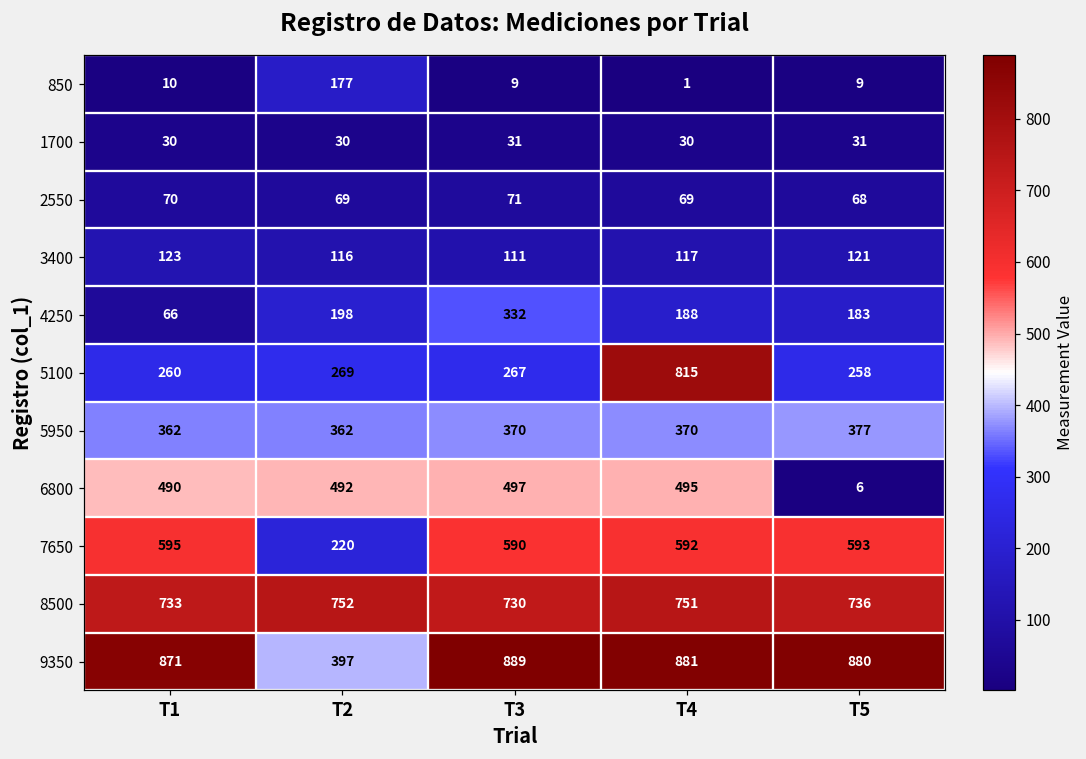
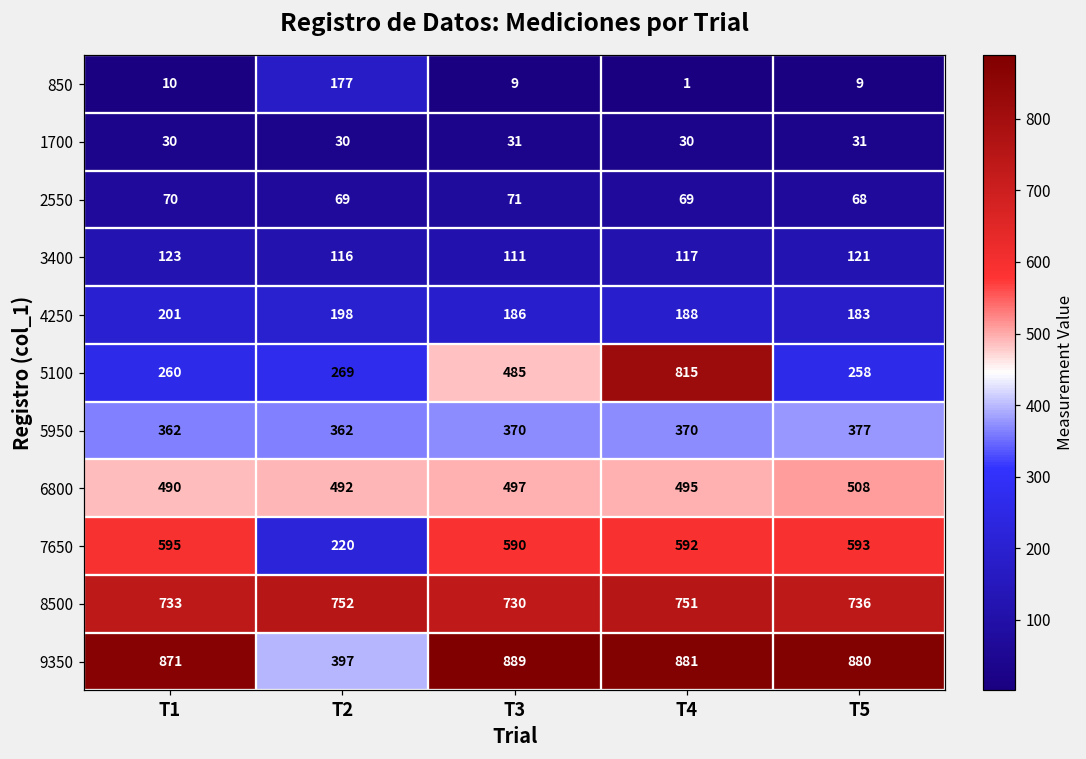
4250, T1: 66 -> 201
4250, T3: 332 -> 186
5100, T3: 267 -> 485
6800, T5: 6 -> 508
